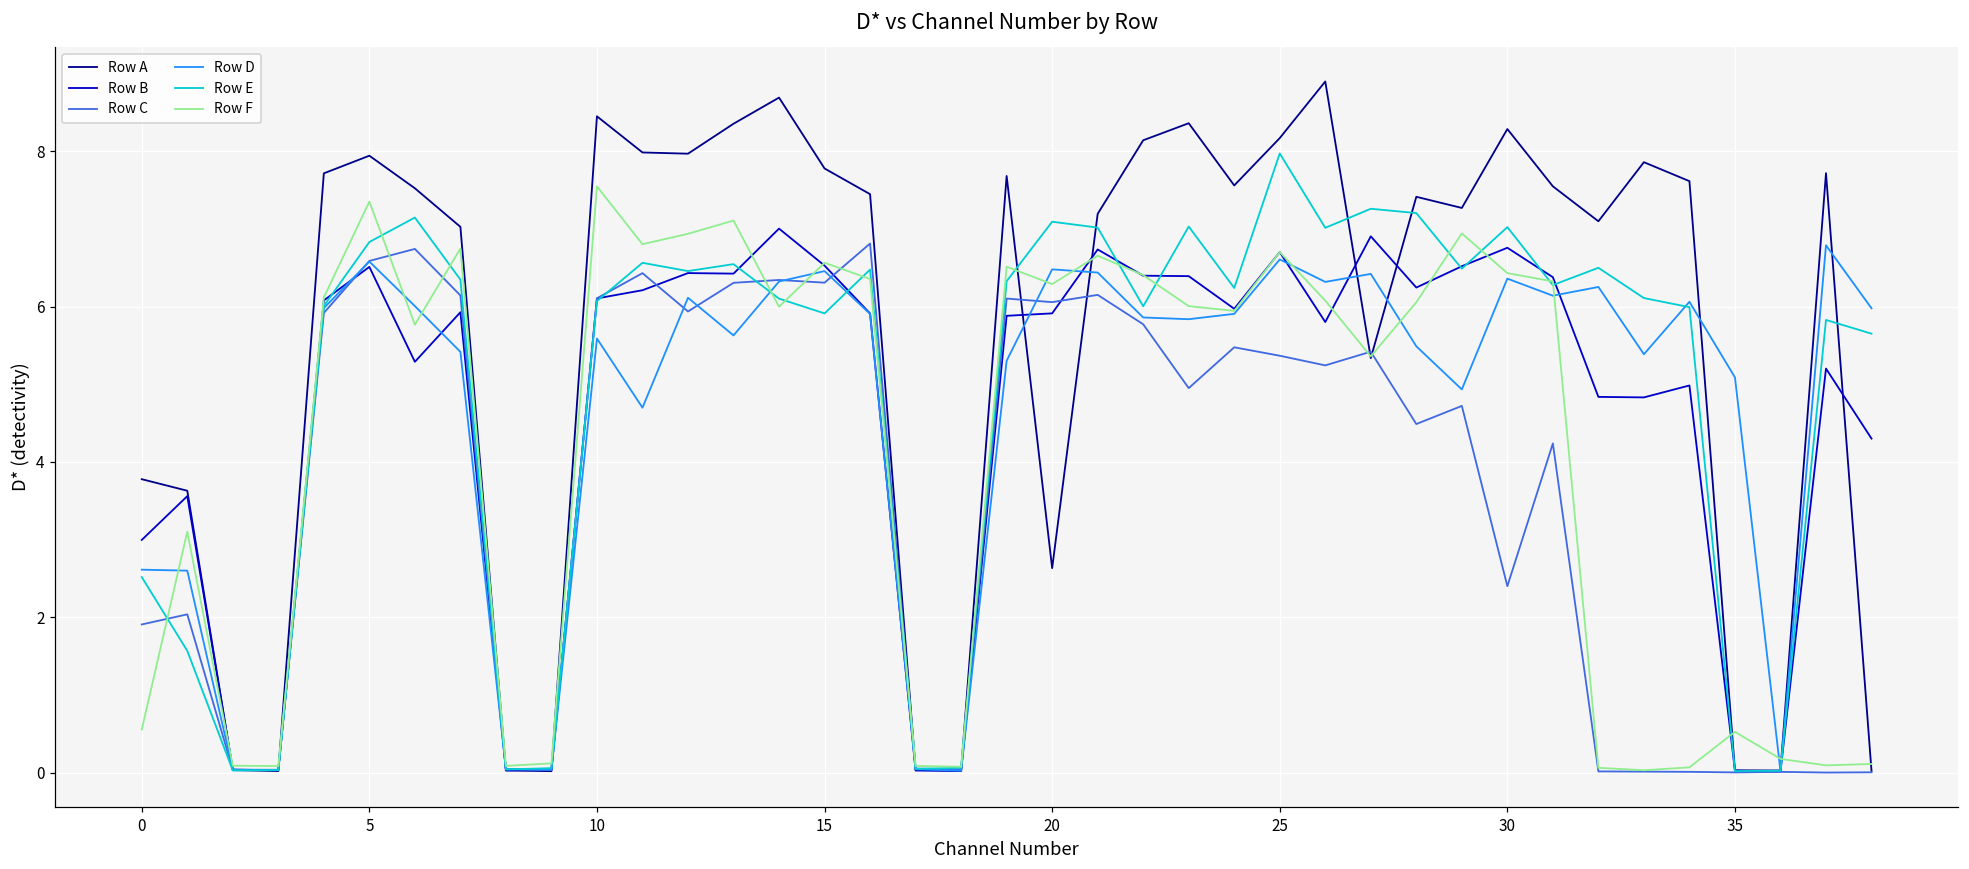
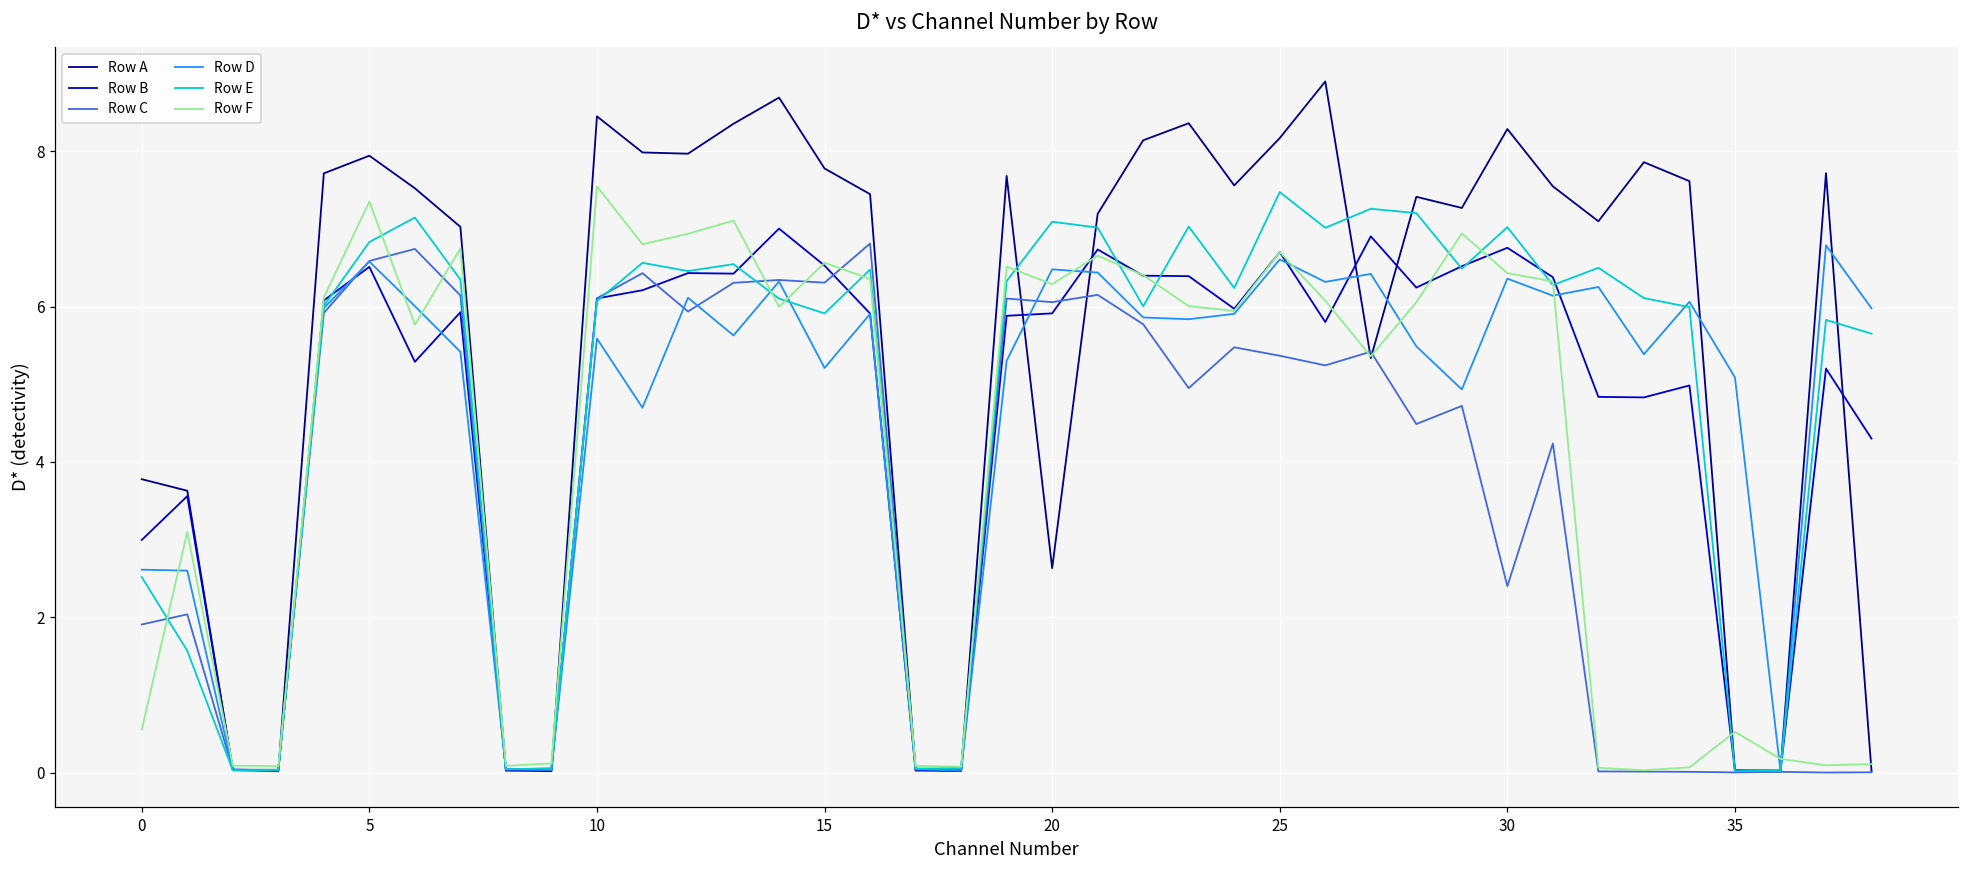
Row D, 15: 6.5 -> 5.2
Row E, 25: 8.0 -> 7.5
